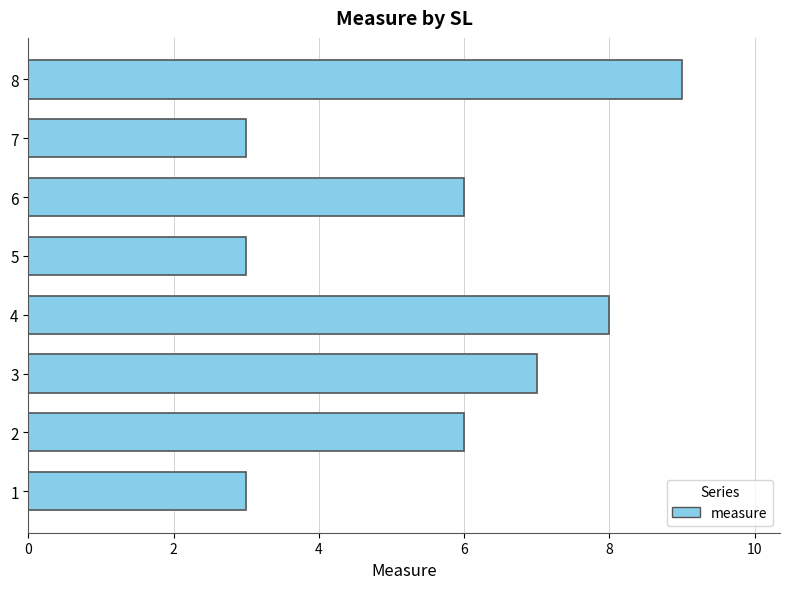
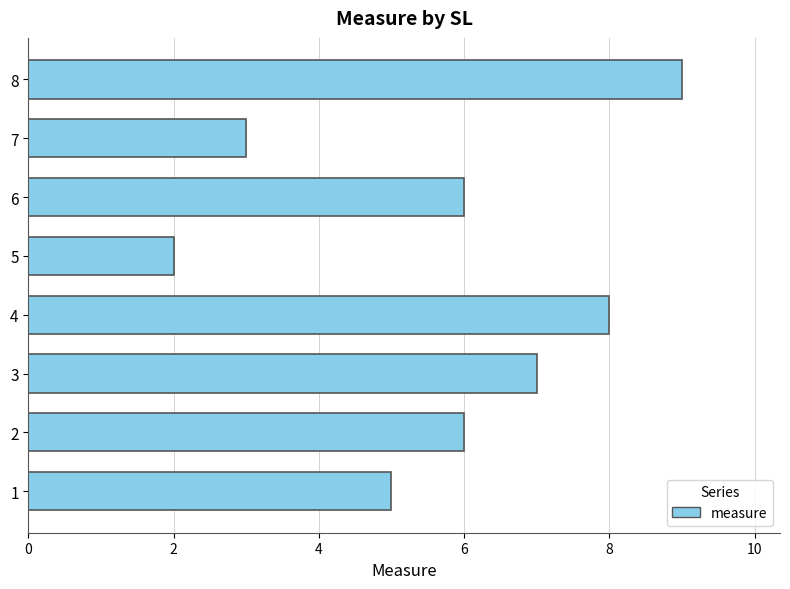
5: 3 -> 2
1: 3 -> 5
